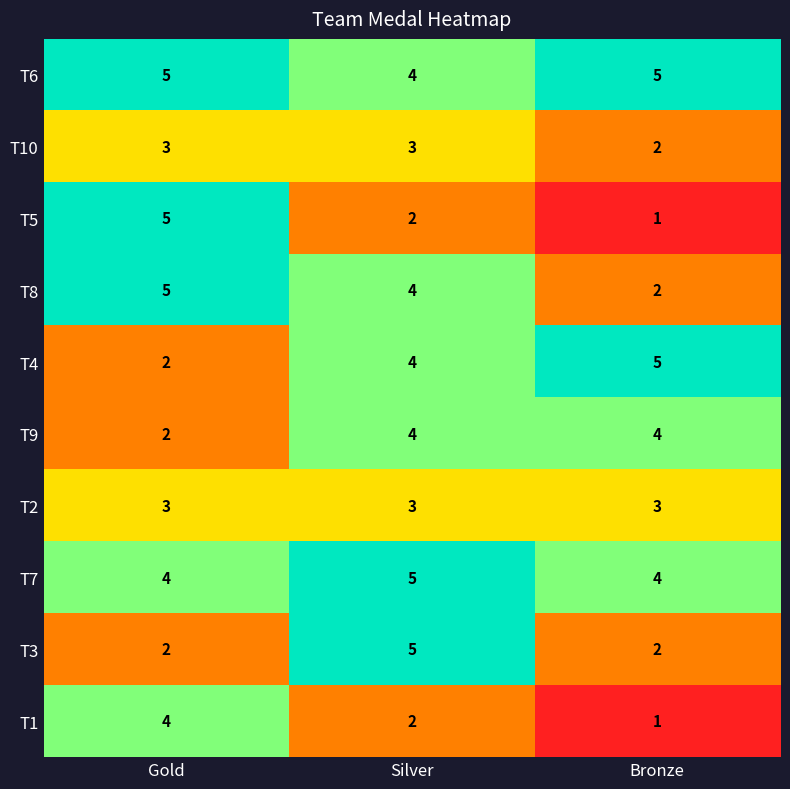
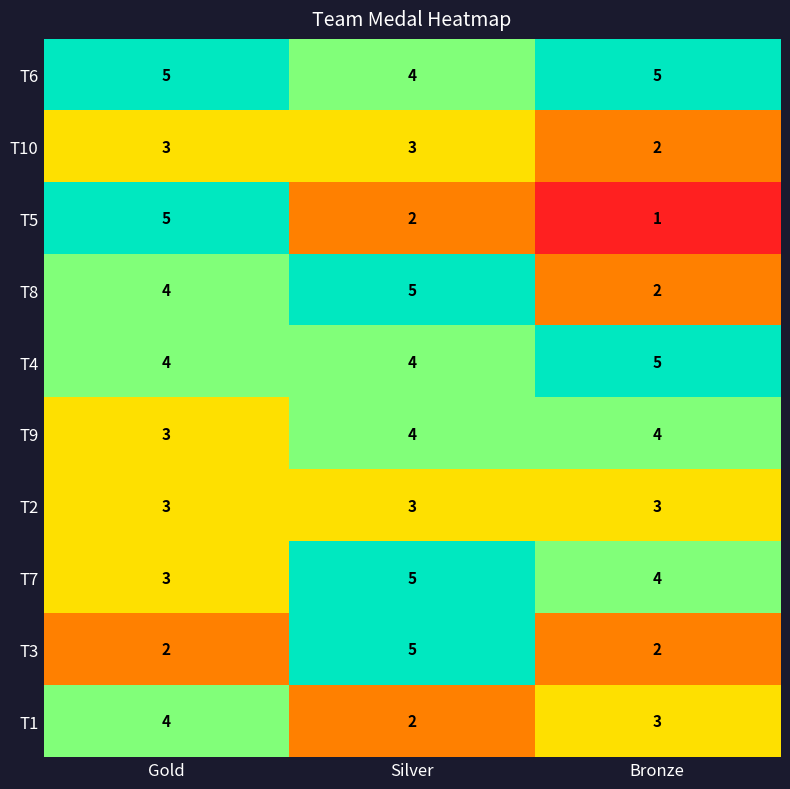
T8, Gold: 5 -> 4
T8, Silver: 4 -> 5
T4, Gold: 2 -> 4
T9, Gold: 2 -> 3
T7, Gold: 4 -> 3
T1, Bronze: 1 -> 3
